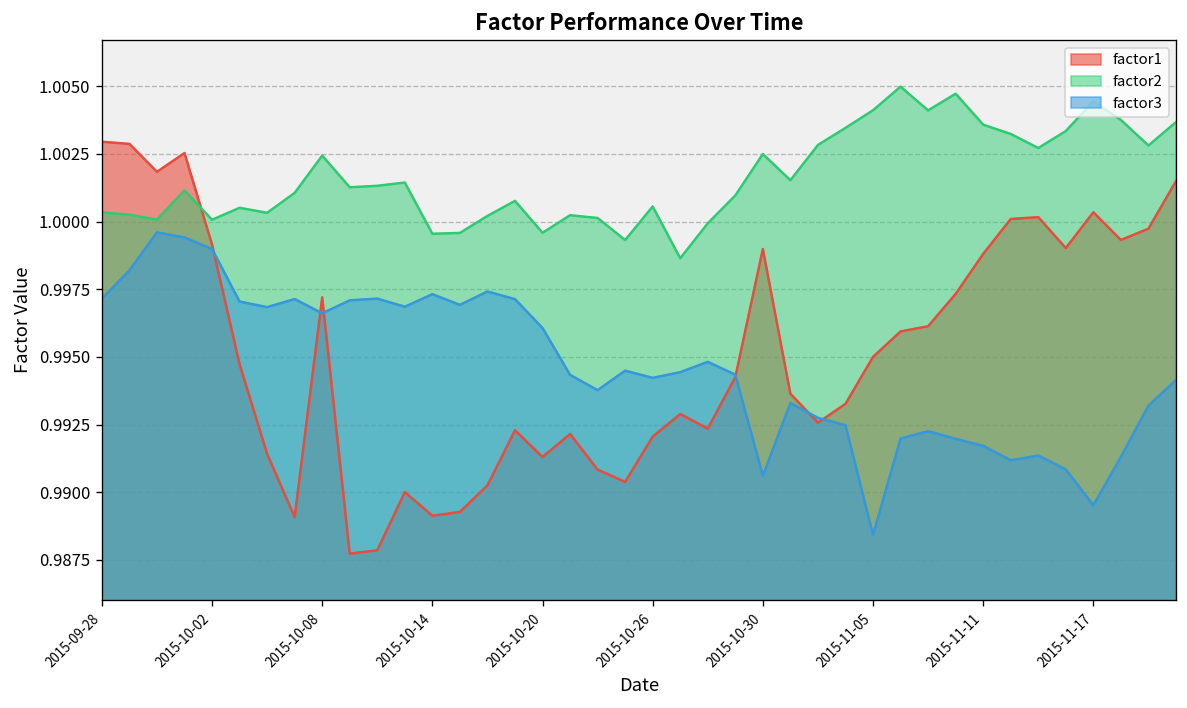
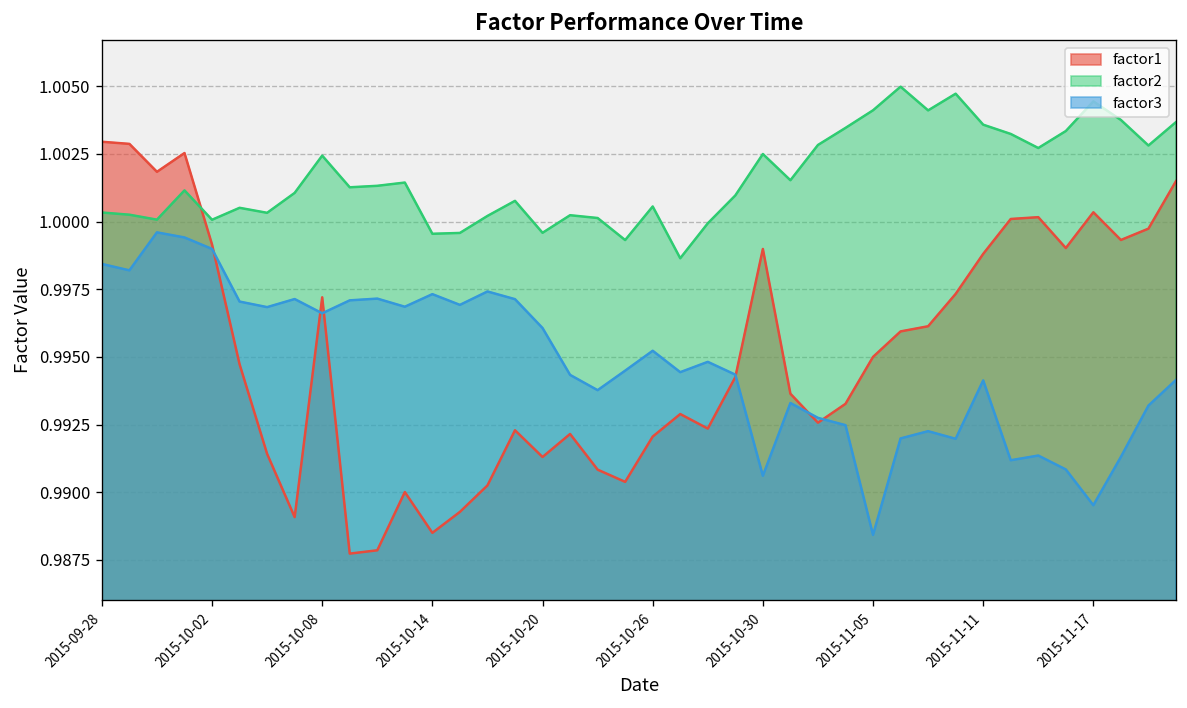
factor3, 2015-09-28: 0.9972 -> 0.9984
factor1, 2015-10-14: 0.9891 -> 0.9885
factor3, 2015-10-26: 0.9942 -> 0.9952
factor3, 2015-11-11: 0.9917 -> 0.9941
